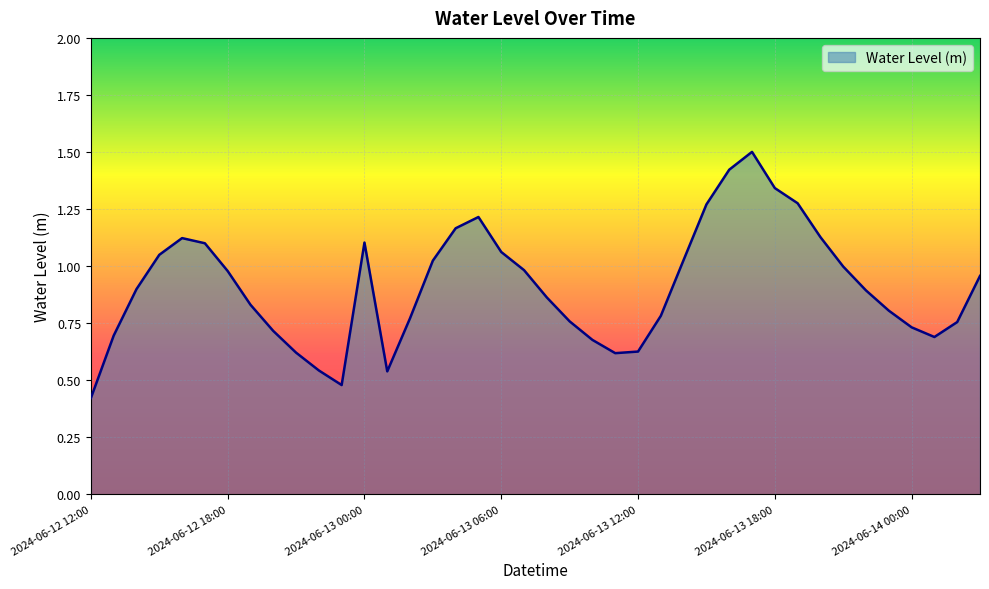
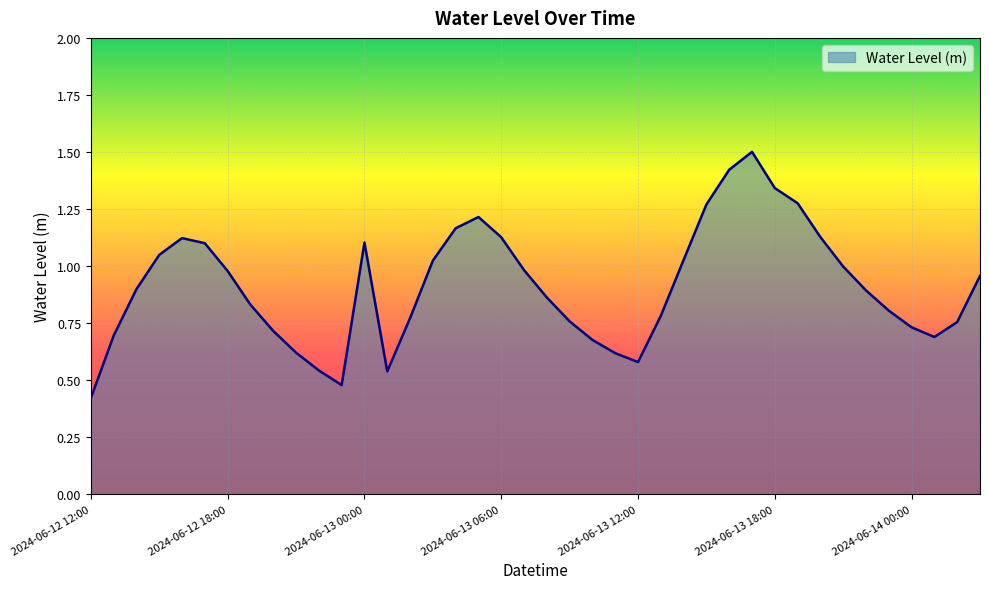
2024-06-13 06:00: 1.06 -> 1.13
2024-06-13 12:00: 0.63 -> 0.58
